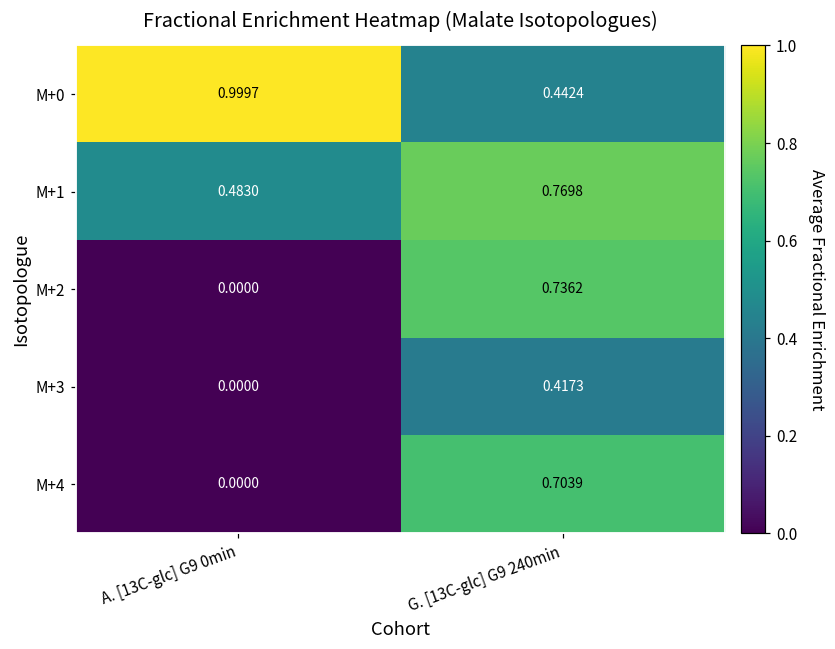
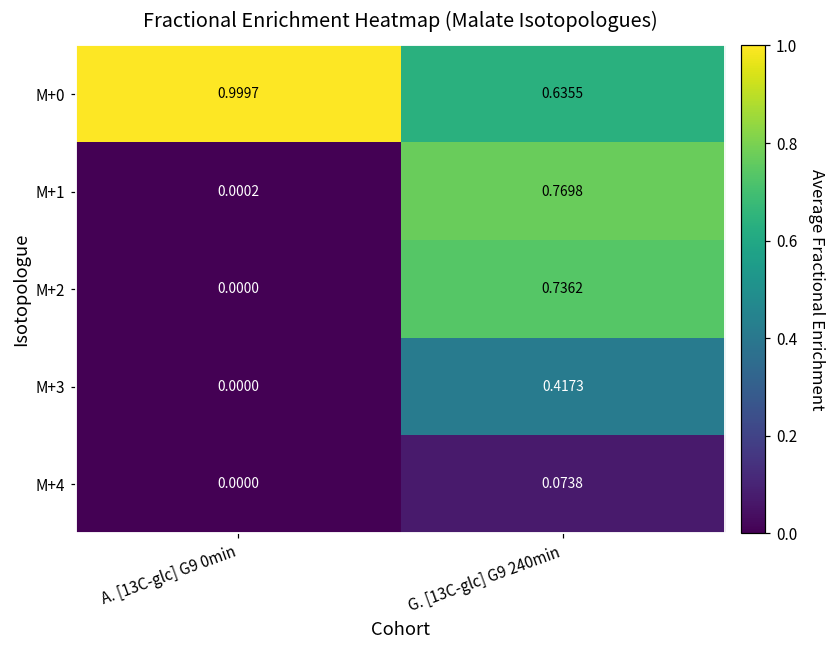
M+0, G. [13C-glc] G9 240min: 0.4424 -> 0.6355
M+1, A. [13C-glc] G9 0min: 0.4830 -> 0.0002
M+4, G. [13C-glc] G9 240min: 0.7039 -> 0.0738
